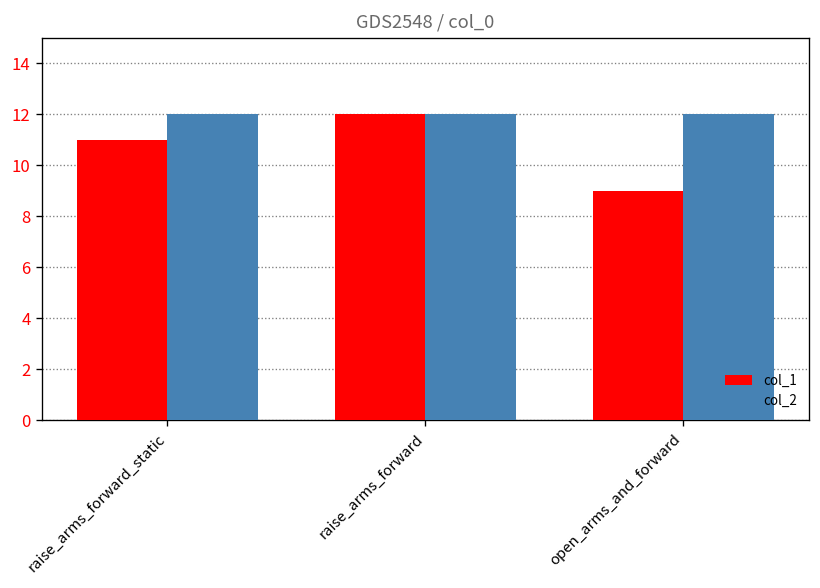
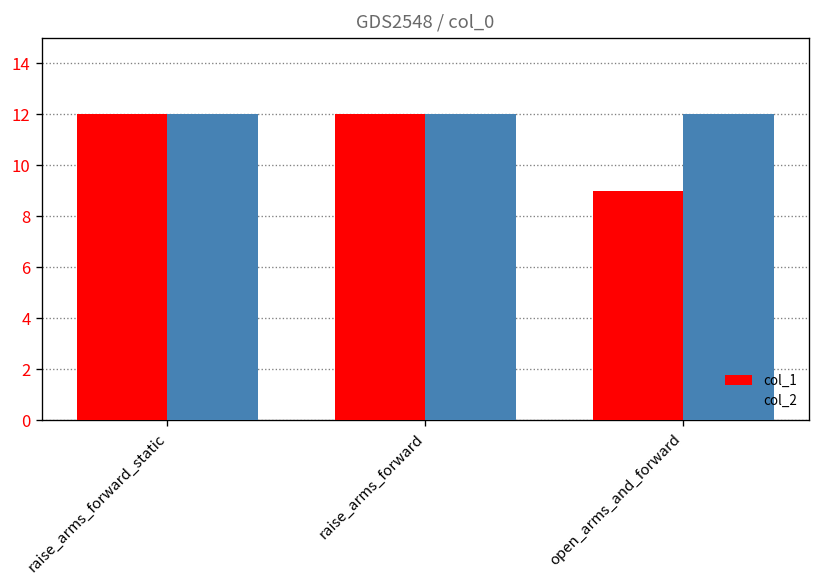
col_1, raise_arms_forward_static: 11 -> 12
